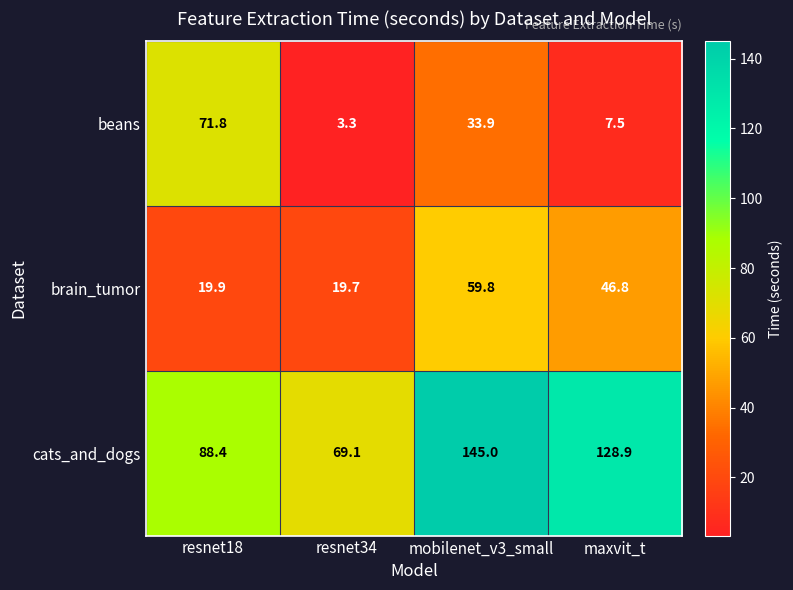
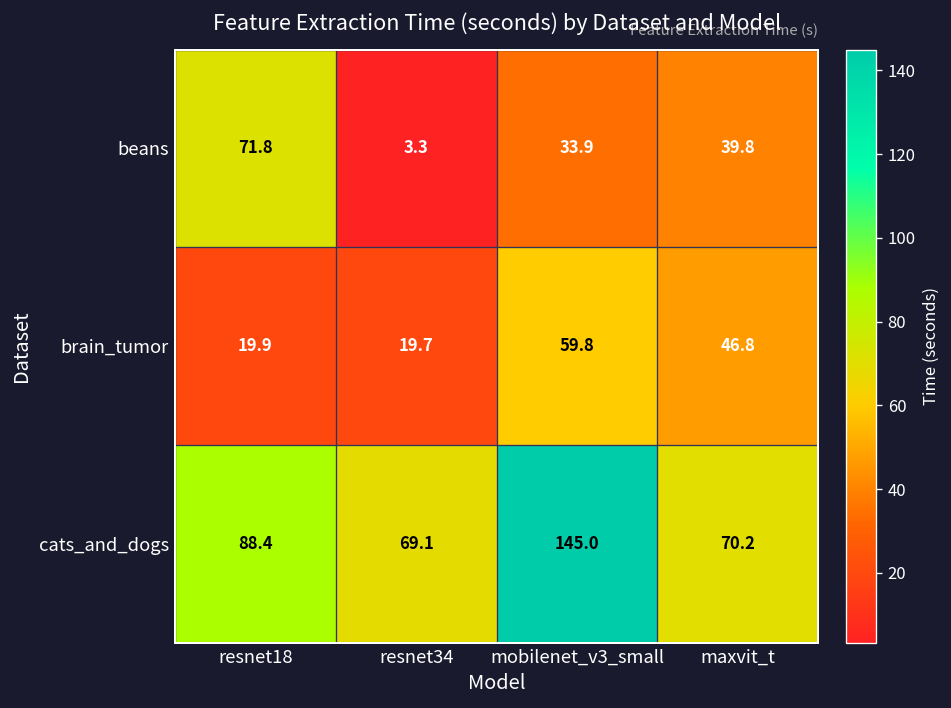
beans, maxvit_t: 7.5 -> 39.8
cats_and_dogs, maxvit_t: 128.9 -> 70.2
